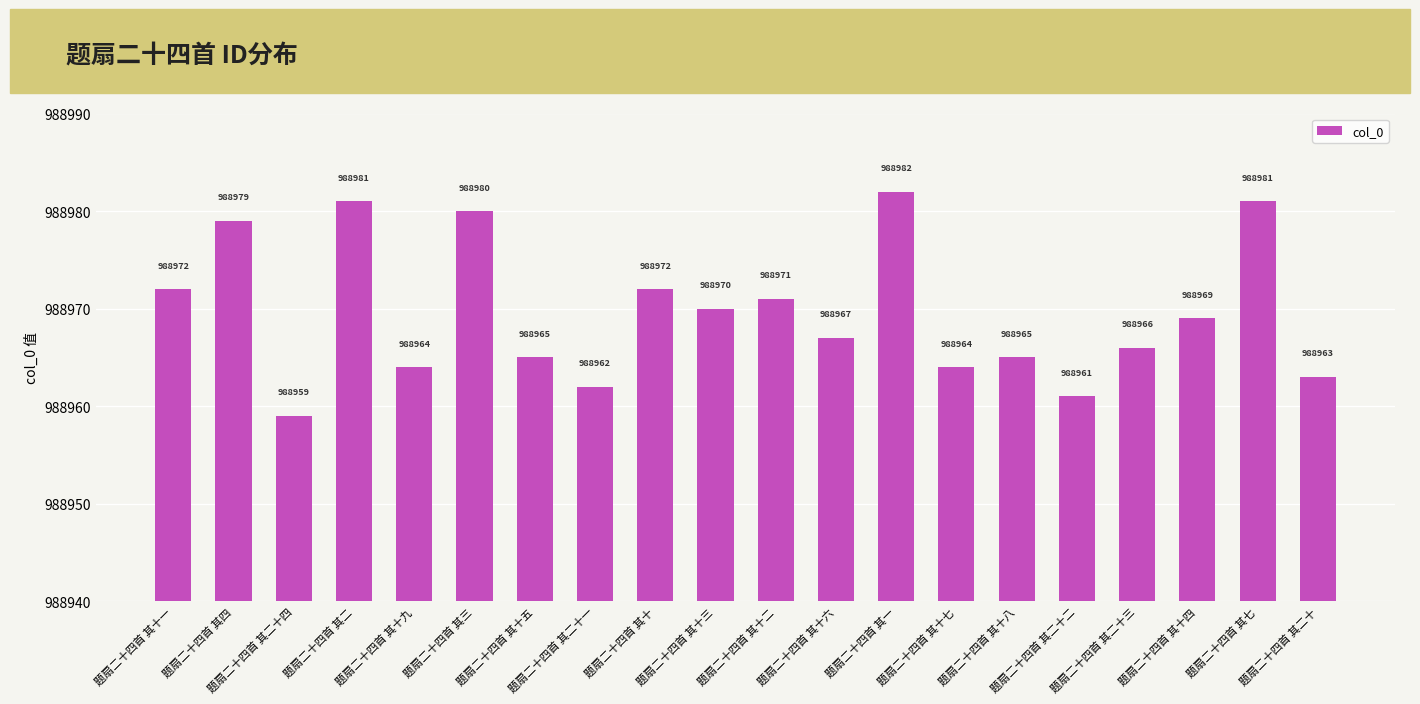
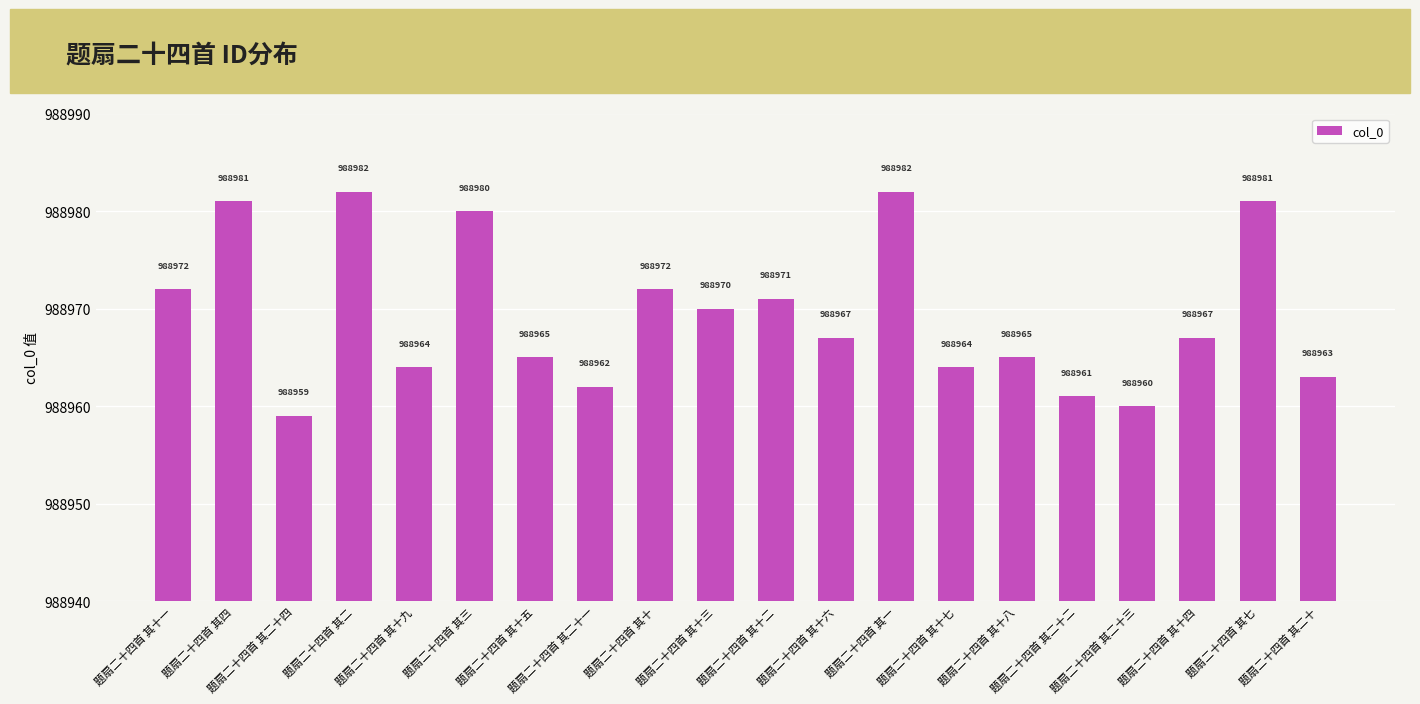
题扇二十四首 其四: 988979 -> 988981
题扇二十四首 其二: 988981 -> 988982
题扇二十四首 其二十三: 988966 -> 988960
题扇二十四首 其十四: 988969 -> 988967
